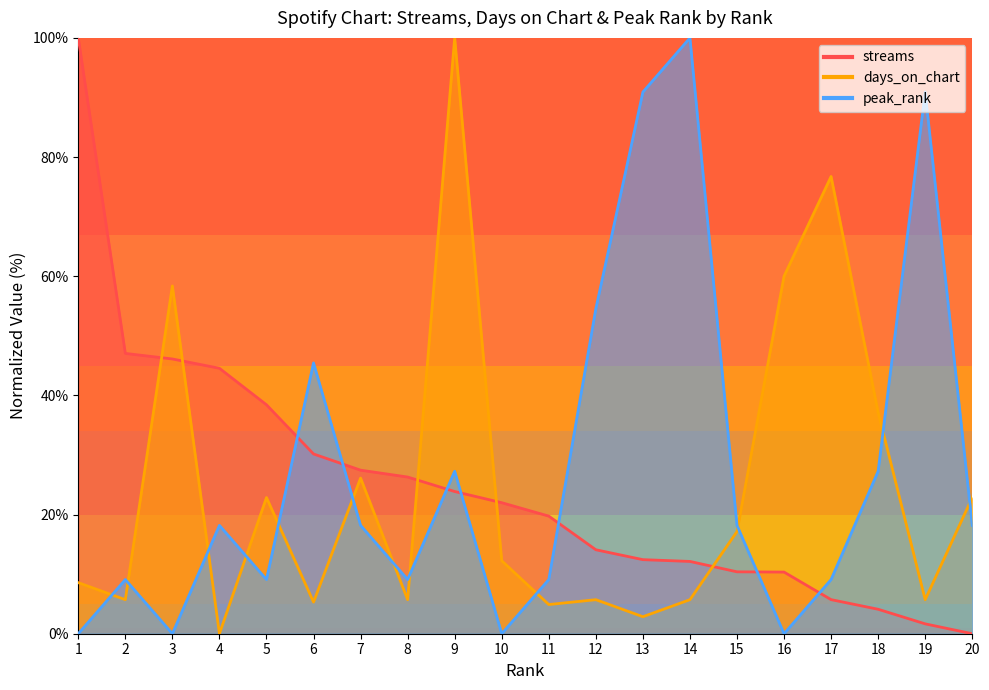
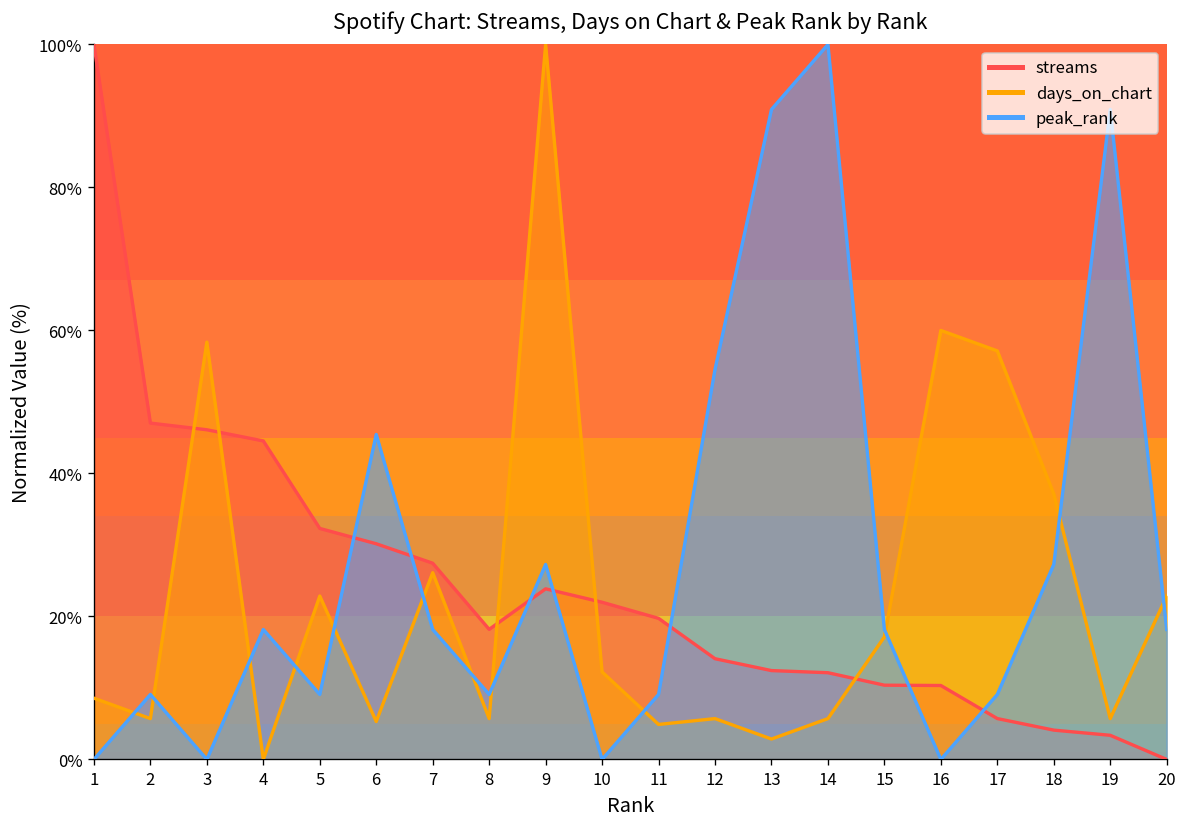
streams, 5: 38% -> 32%
streams, 8: 26% -> 18%
days_on_chart, 17: 77% -> 57%
streams, 19: 2% -> 3%
